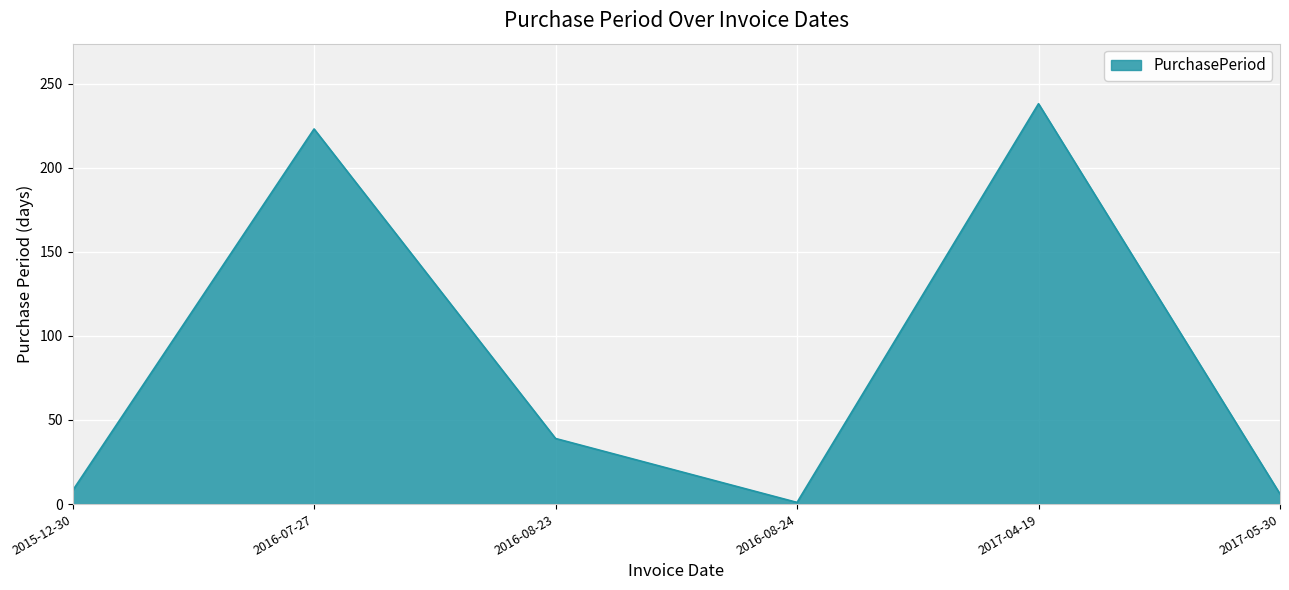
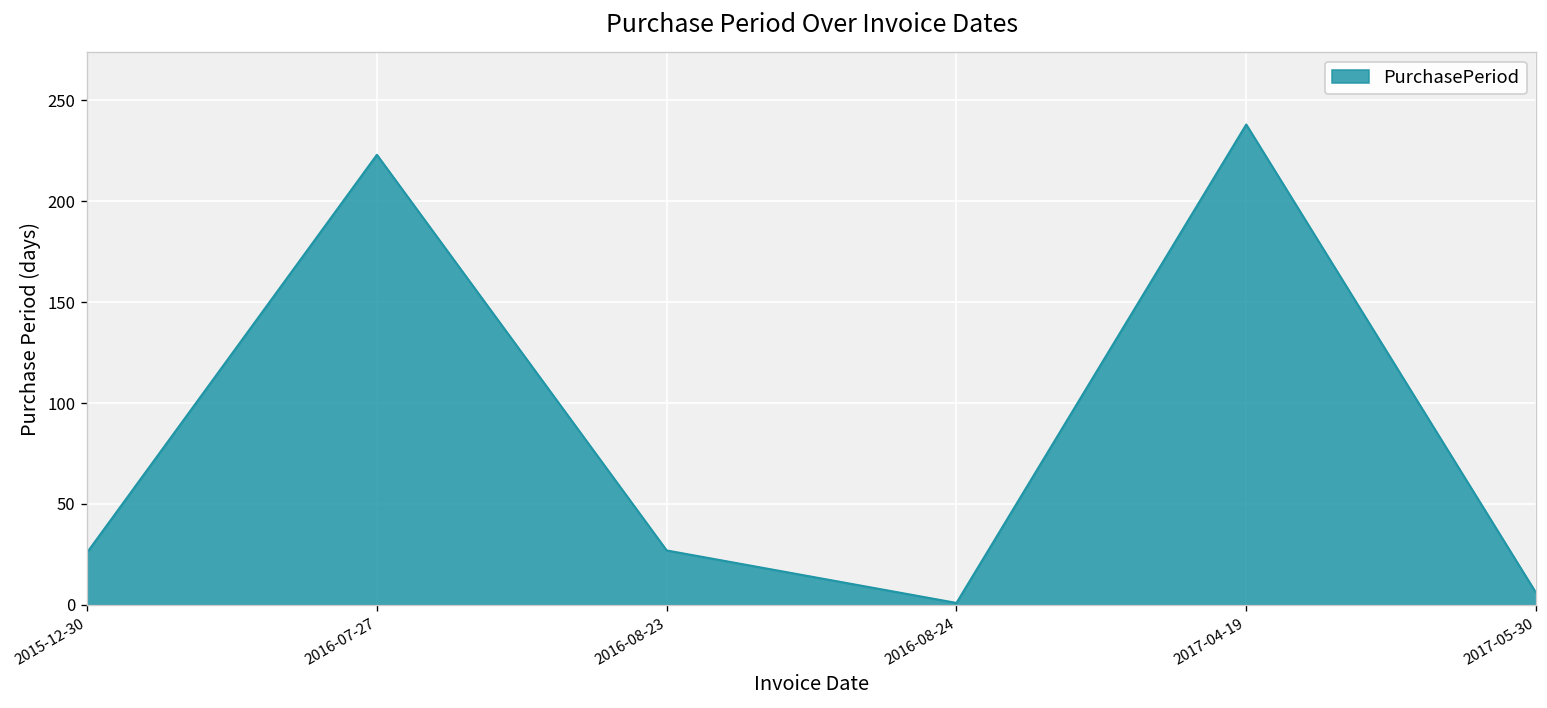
2015-12-30: 8 -> 26
2016-08-23: 39 -> 27
